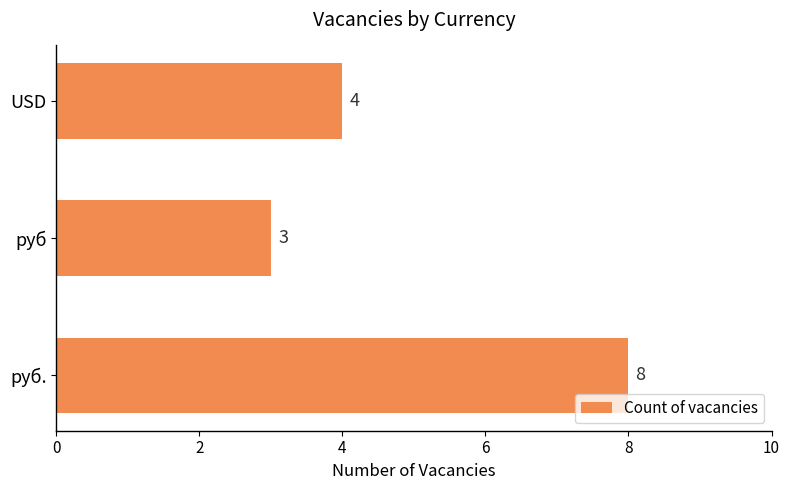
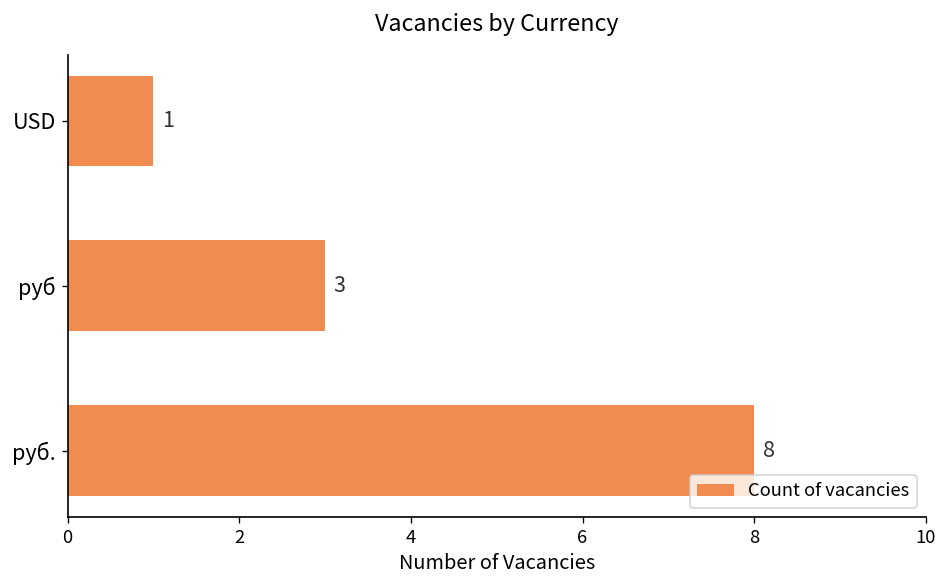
USD: 4 -> 1
